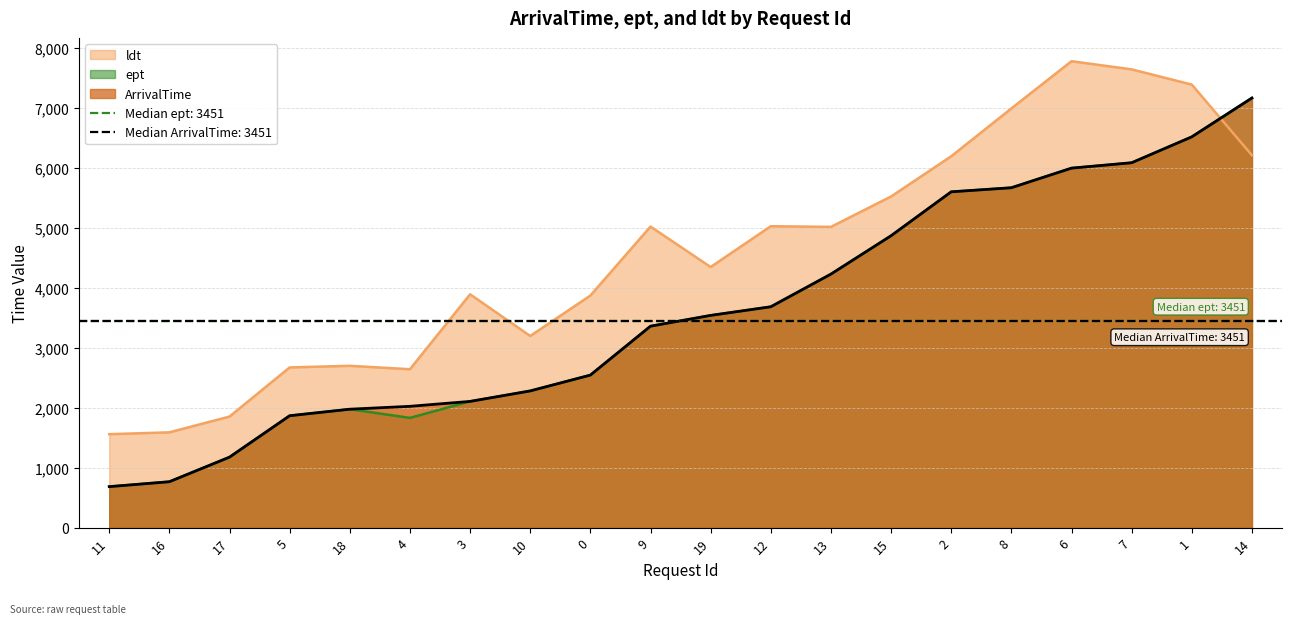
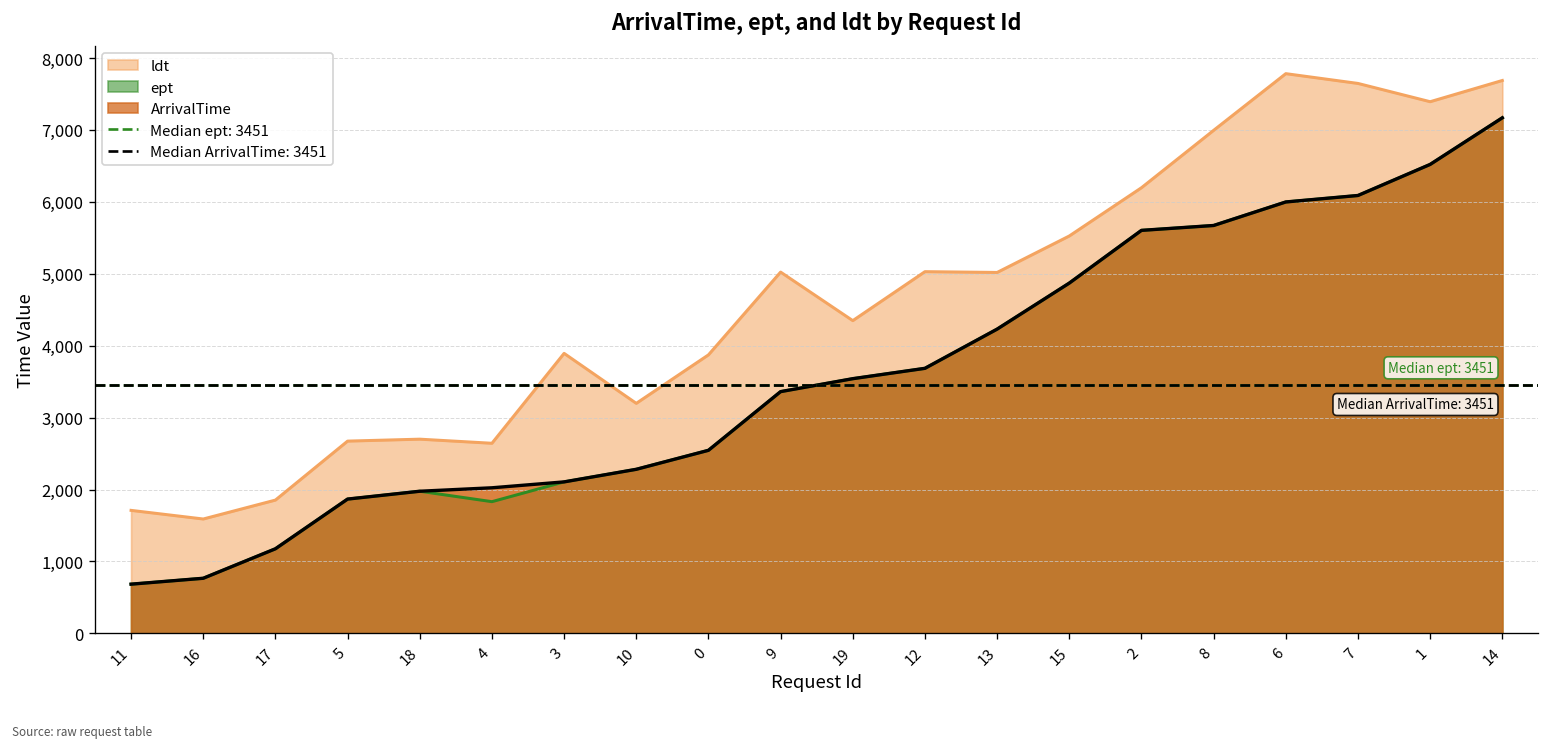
ldt, 11: 1,600 -> 1,700
ldt, 14: 6,200 -> 7,700
